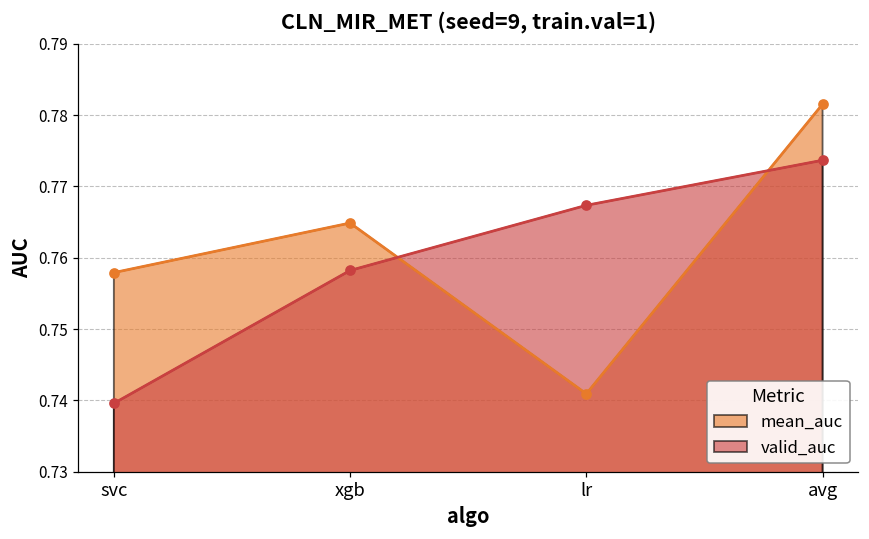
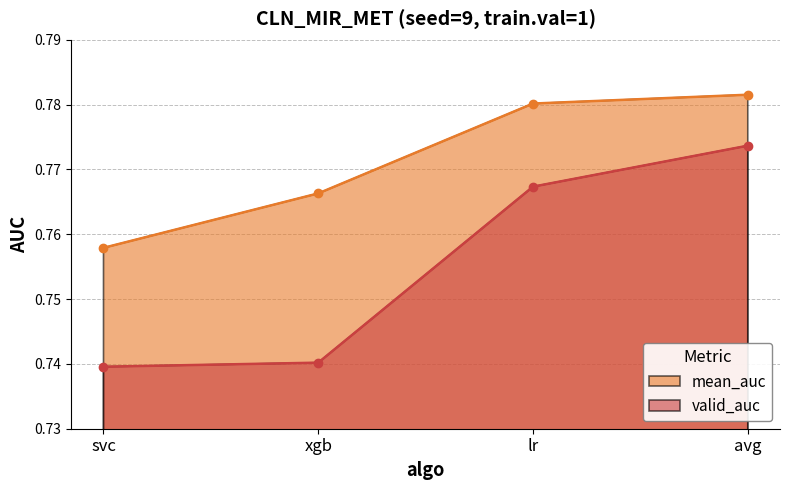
mean_auc, xgb: 0.765 -> 0.766
valid_auc, xgb: 0.758 -> 0.740
mean_auc, lr: 0.741 -> 0.780
